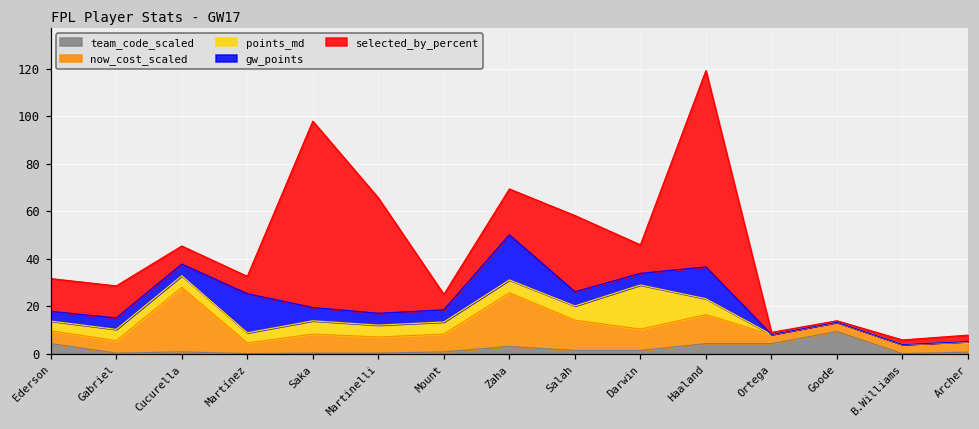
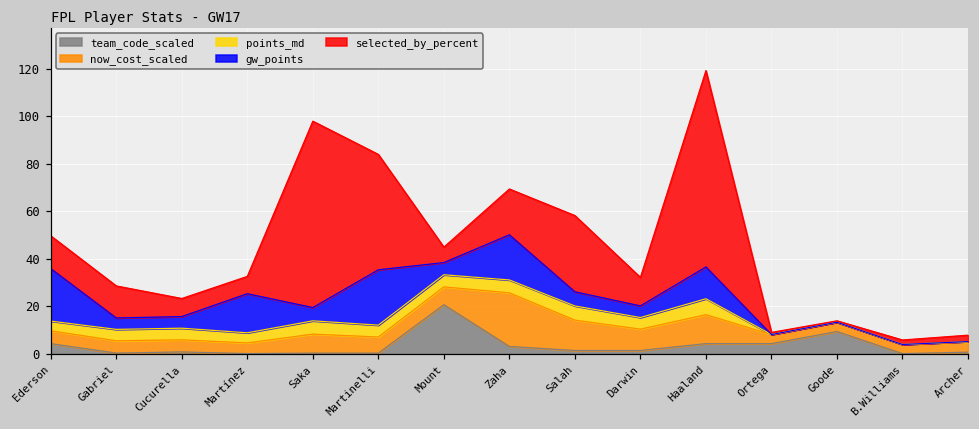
gw_points, Ederson: 4 -> 22
now_cost_scaled, Cucurella: 27 -> 5
gw_points, Martinelli: 5 -> 23
team_code_scaled, Mount: 1 -> 21
points_md, Darwin: 19 -> 5
